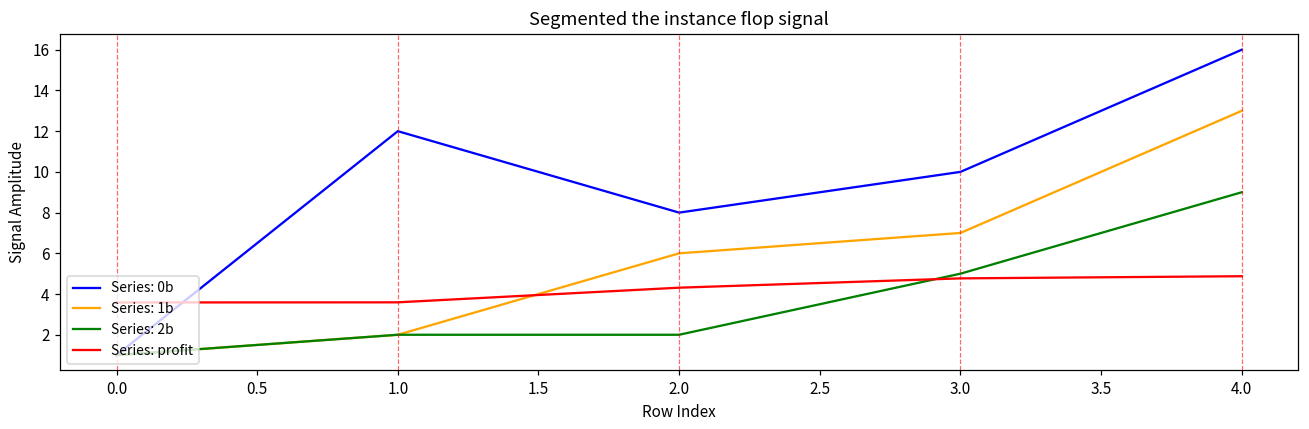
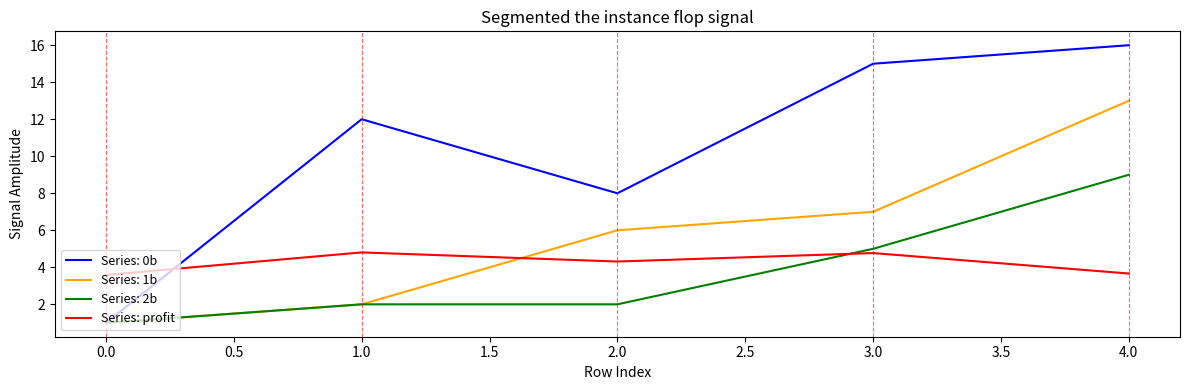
Series: profit, 1.0: 3.6 -> 4.8
Series: 0b, 3.0: 10 -> 15
Series: profit, 4.0: 4.9 -> 3.7
